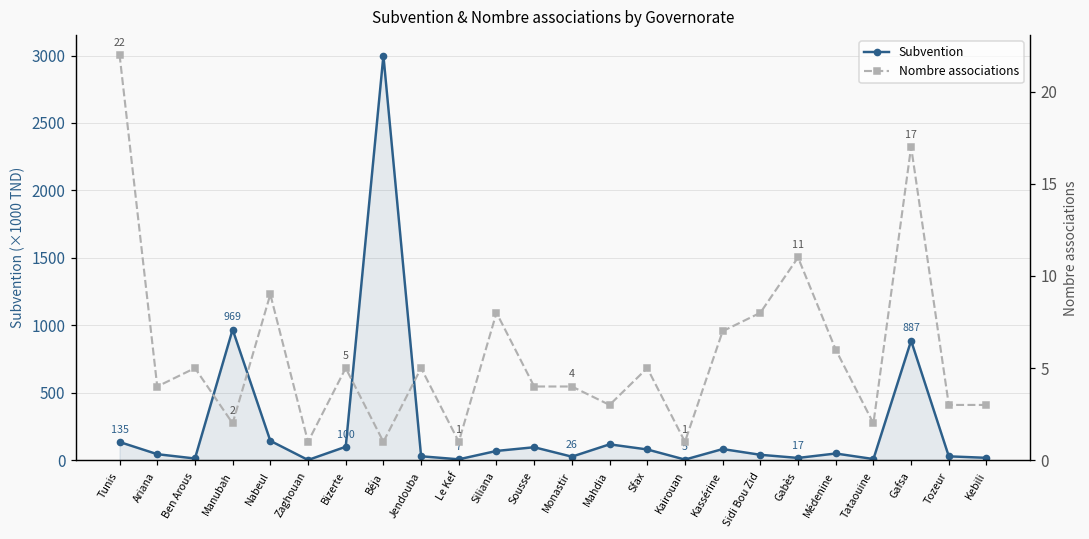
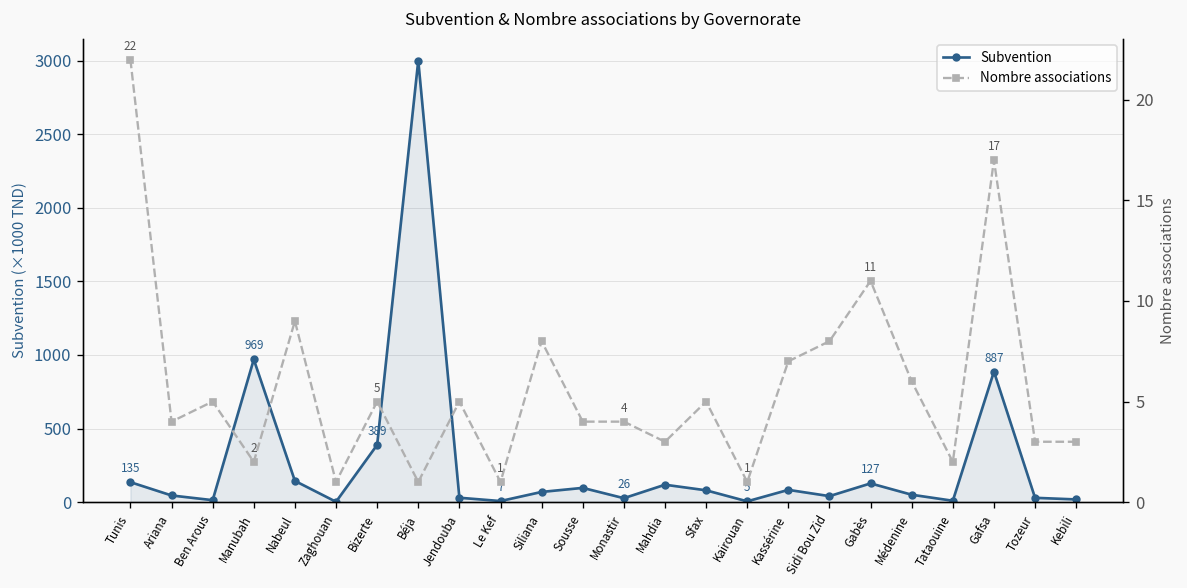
Subvention, Bizerte: 100 -> 389
Subvention, Gabès: 17 -> 127
